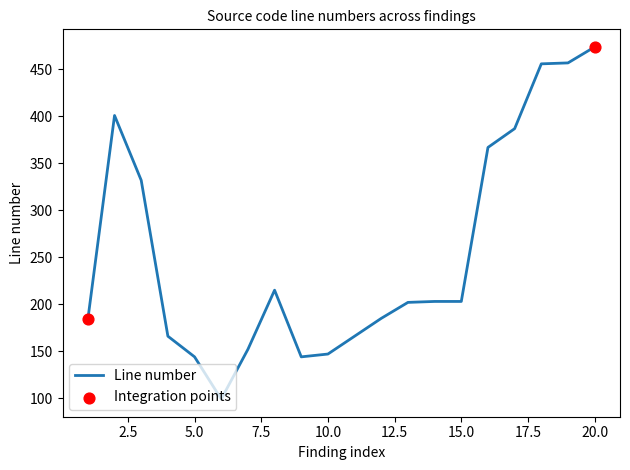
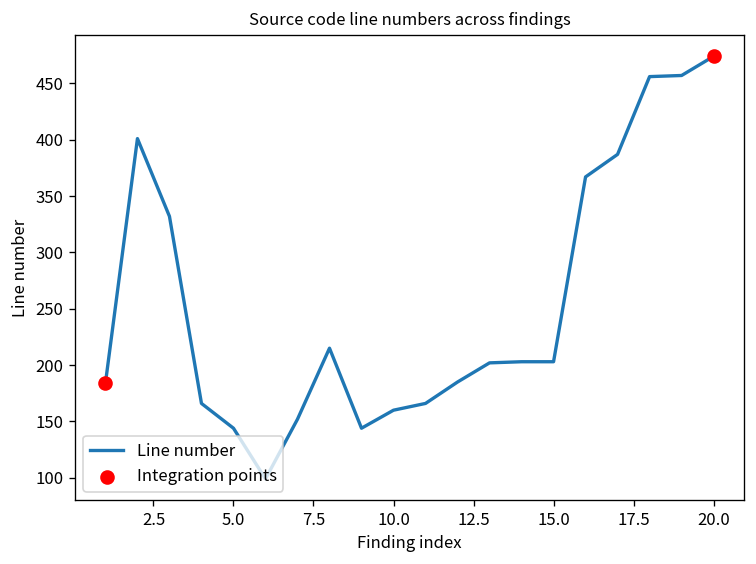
Line number, 10.0: 150 -> 160
